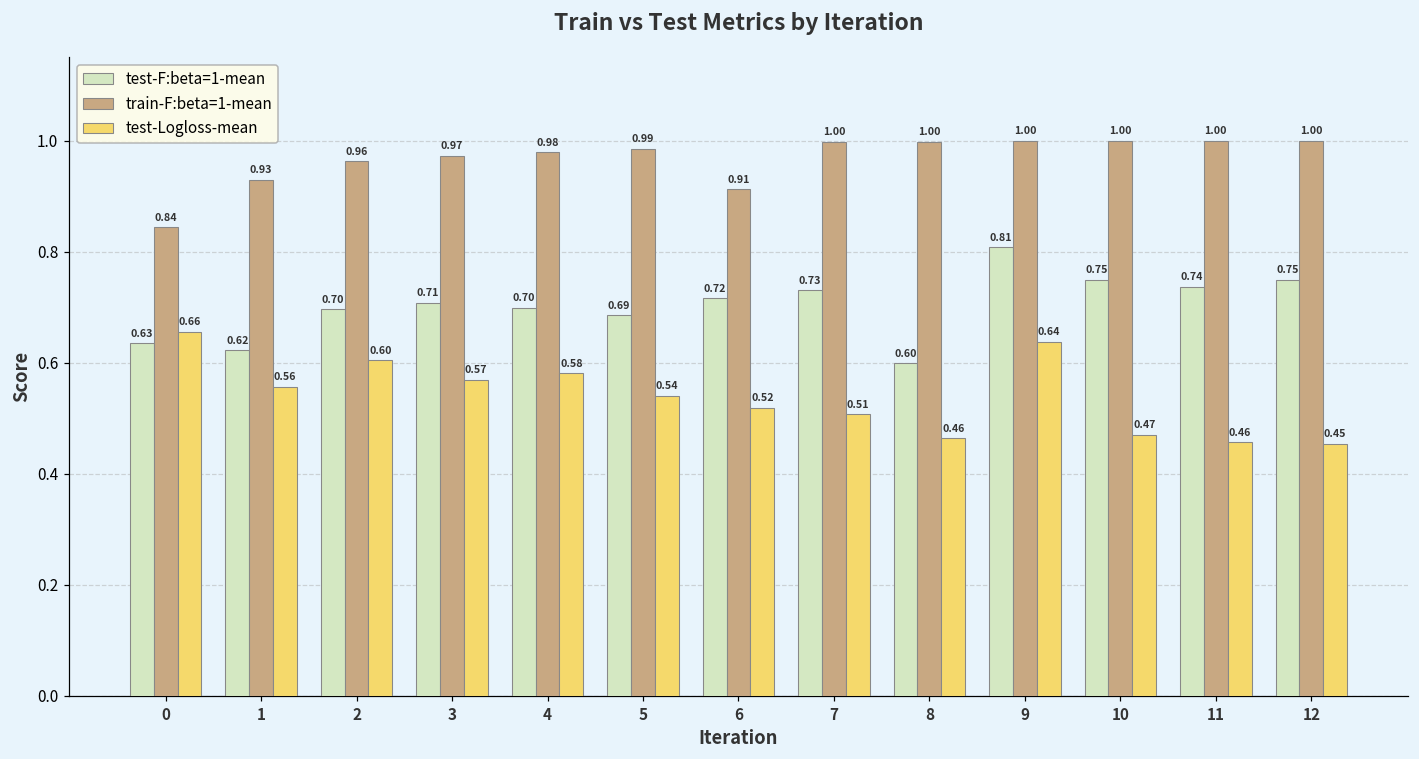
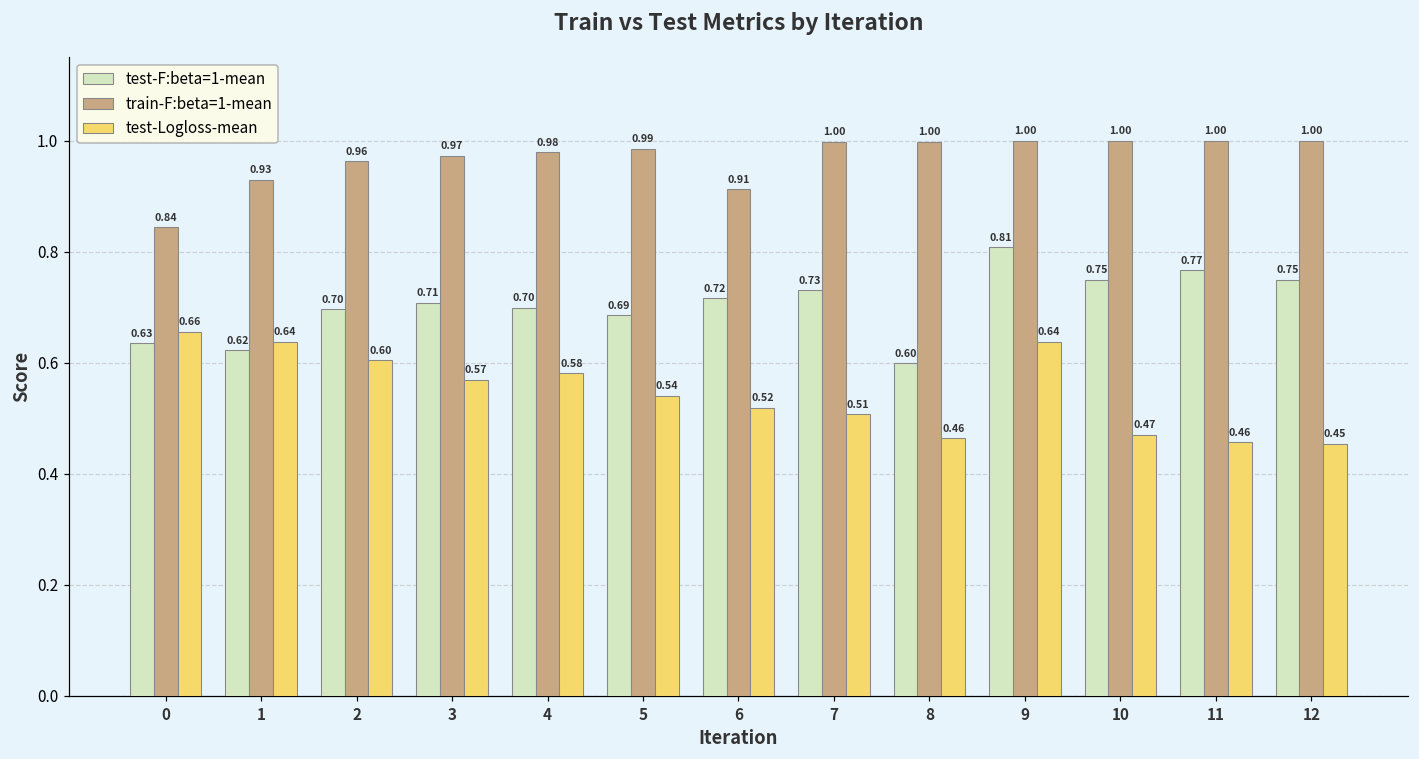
test-Logloss-mean, 1: 0.56 -> 0.64
test-F:beta=1-mean, 11: 0.74 -> 0.77
